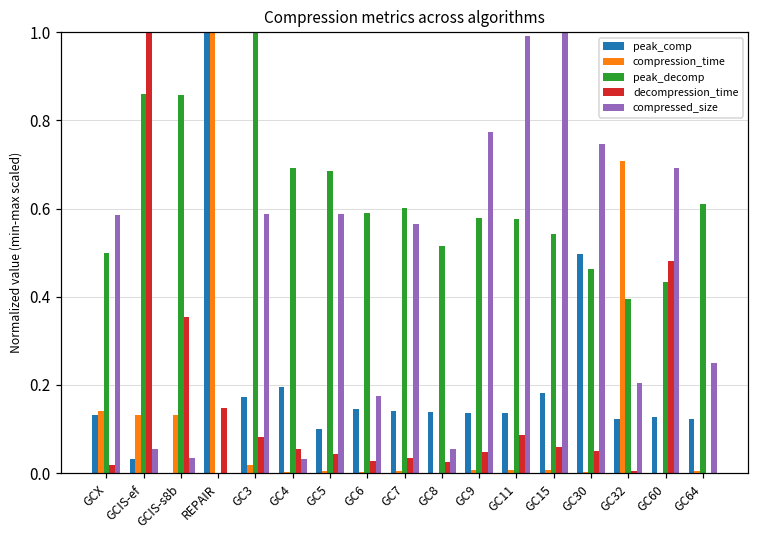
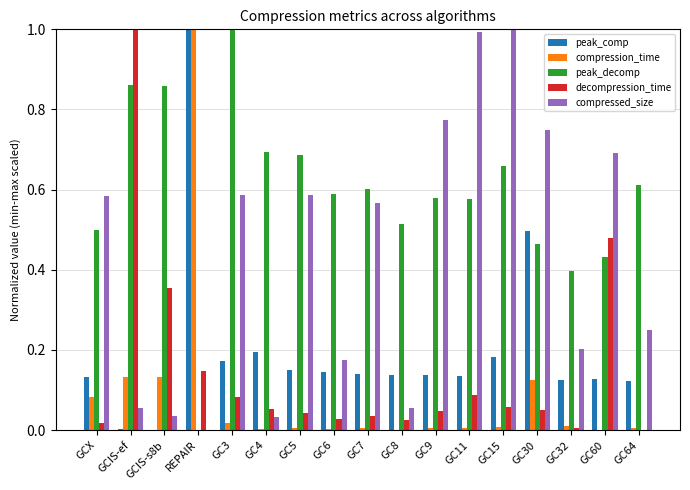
compression_time, GCX: 0.14 -> 0.08
peak_comp, GCIS-ef: 0.03 -> 0.00
peak_comp, GC5: 0.10 -> 0.15
peak_decomp, GC15: 0.54 -> 0.66
compression_time, GC30: 0.00 -> 0.13
compression_time, GC32: 0.71 -> 0.01
